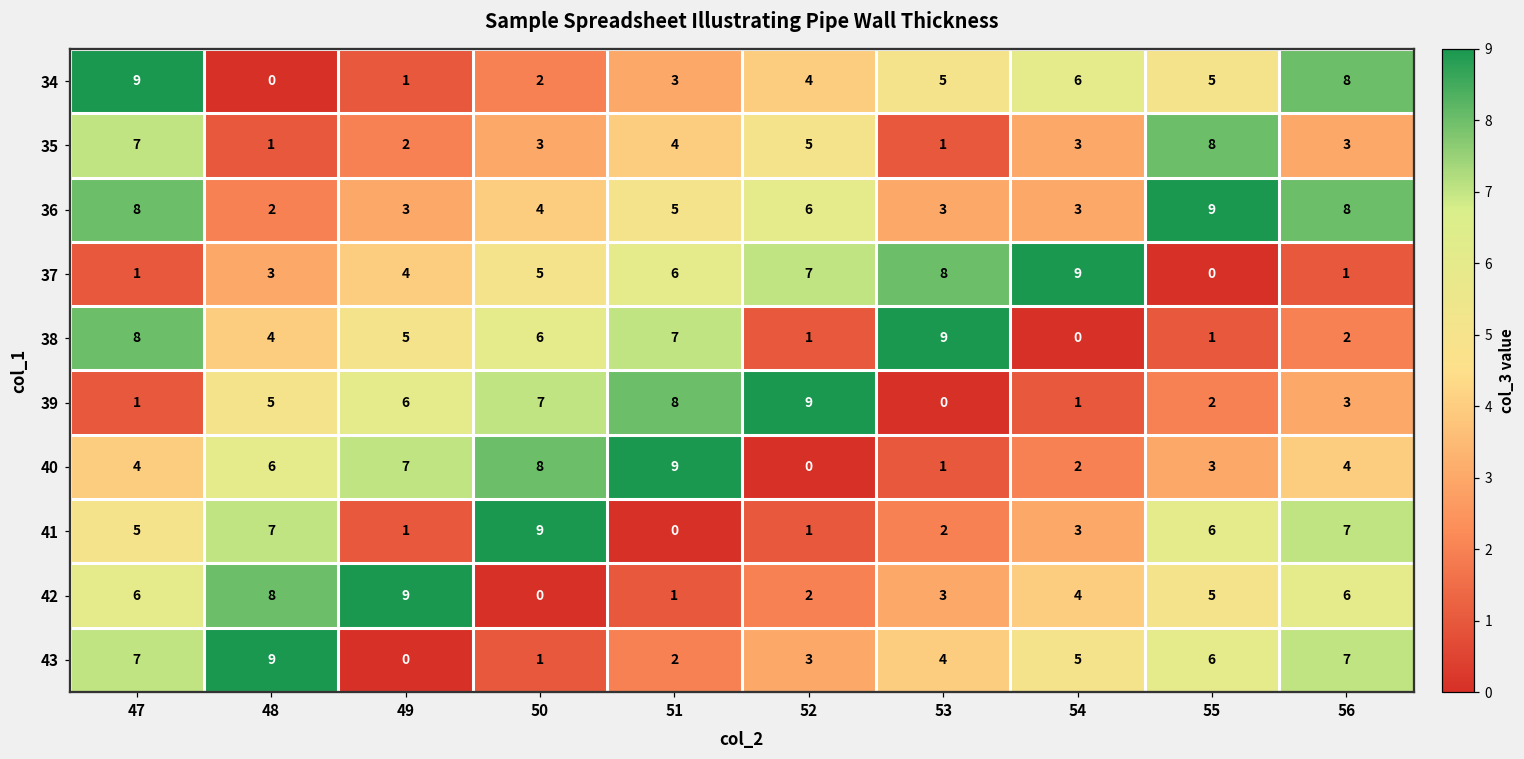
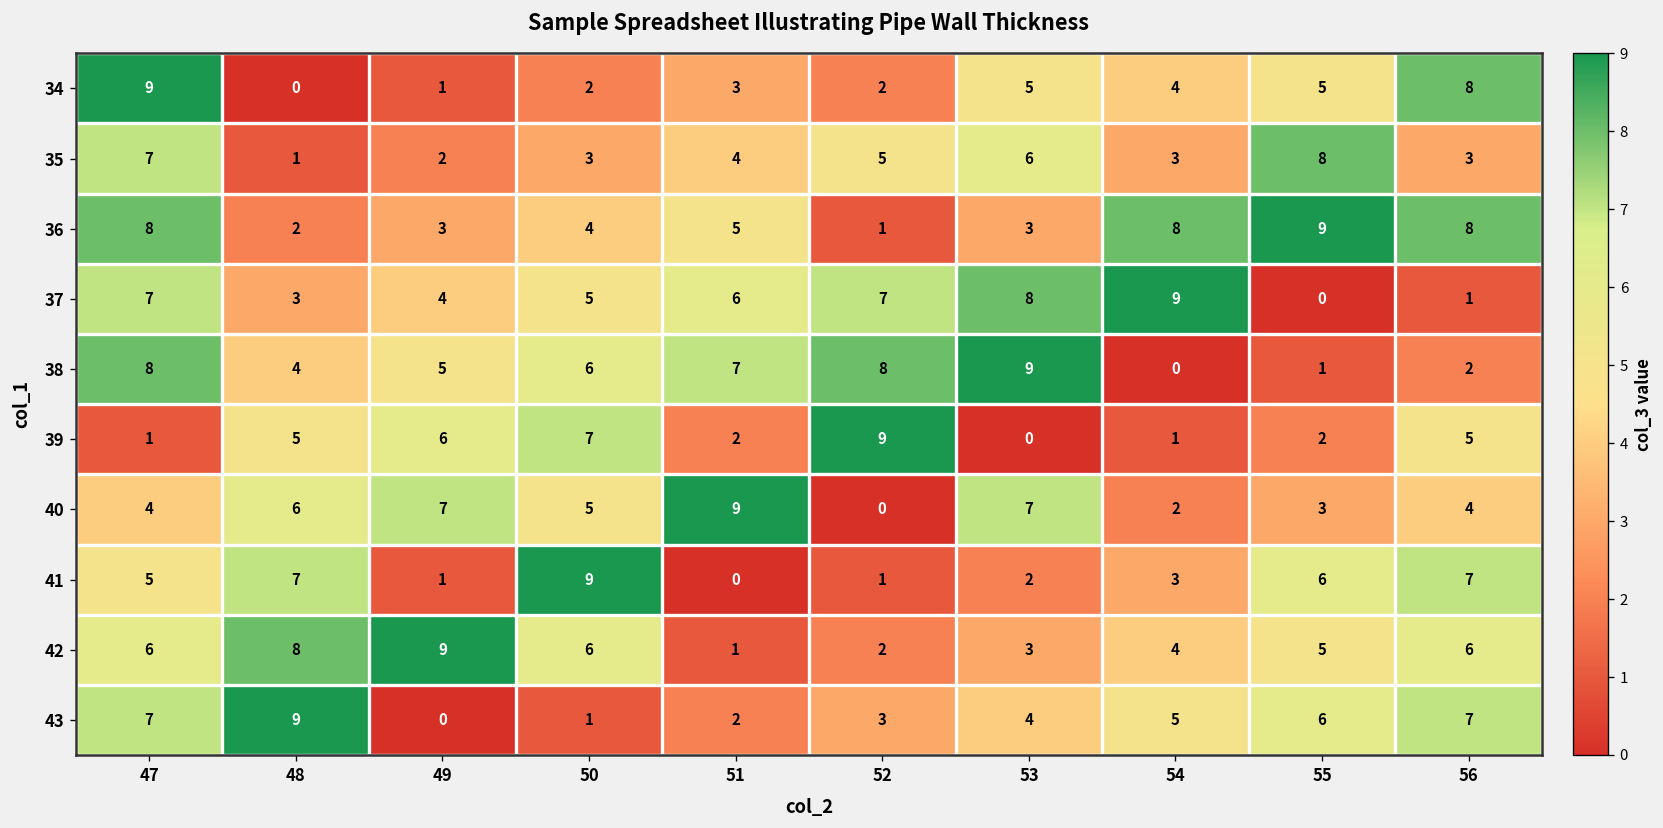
34, 52: 4 -> 2
34, 54: 6 -> 4
35, 53: 1 -> 6
36, 52: 6 -> 1
36, 54: 3 -> 8
37, 47: 1 -> 7
38, 52: 1 -> 8
39, 51: 8 -> 2
39, 56: 3 -> 5
40, 50: 8 -> 5
40, 53: 1 -> 7
42, 50: 0 -> 6
